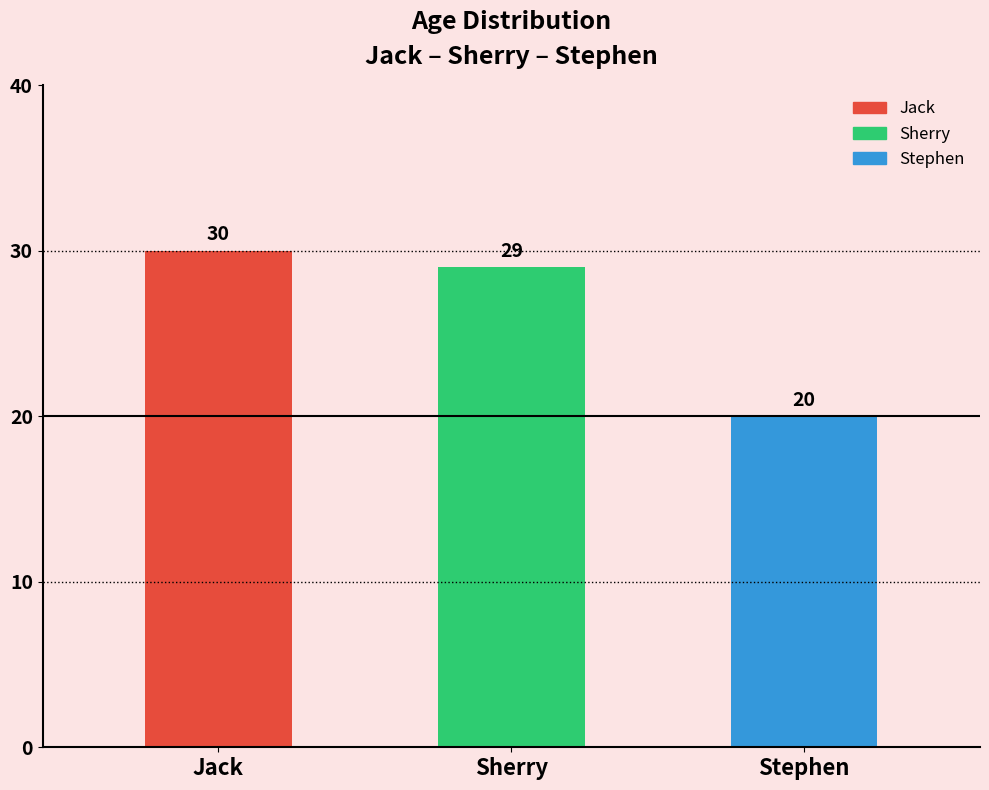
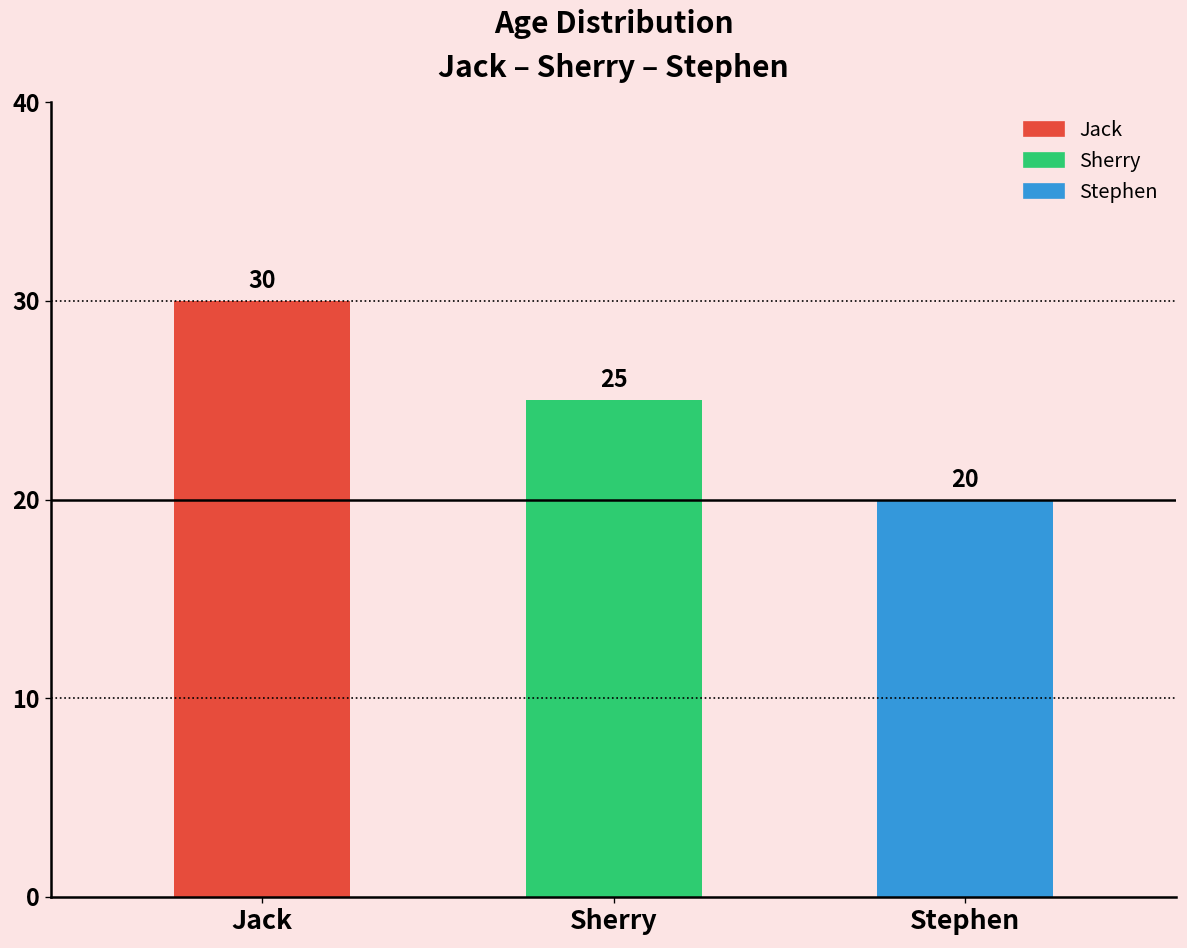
Sherry: 29 -> 25
